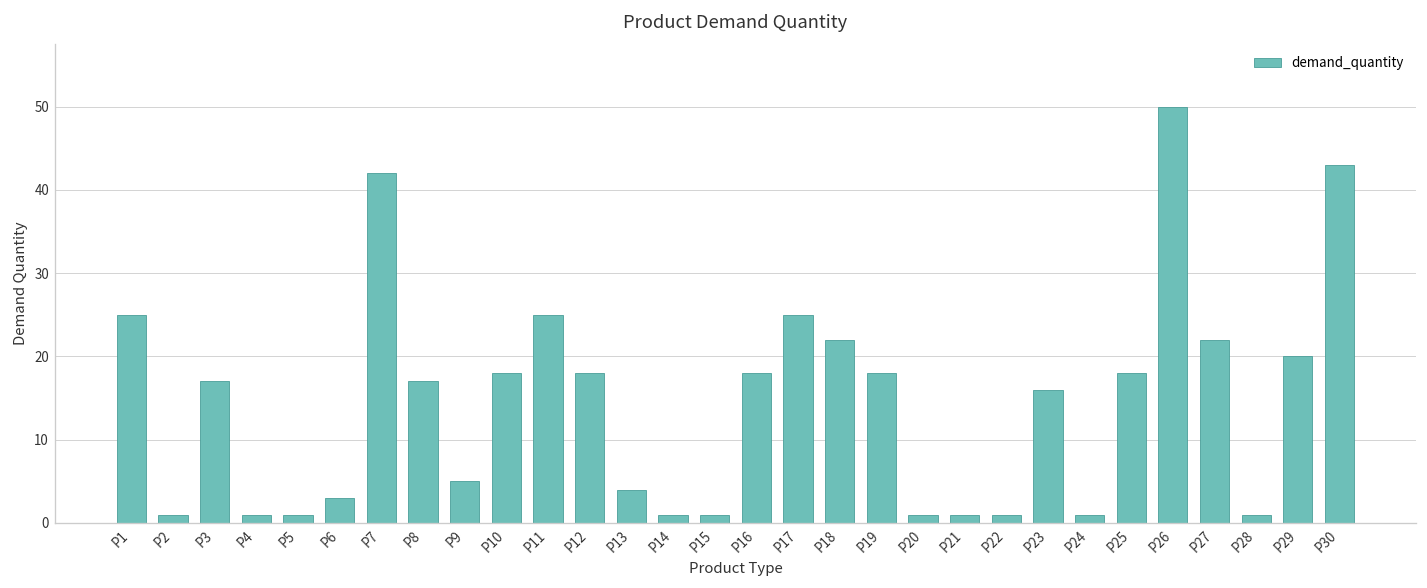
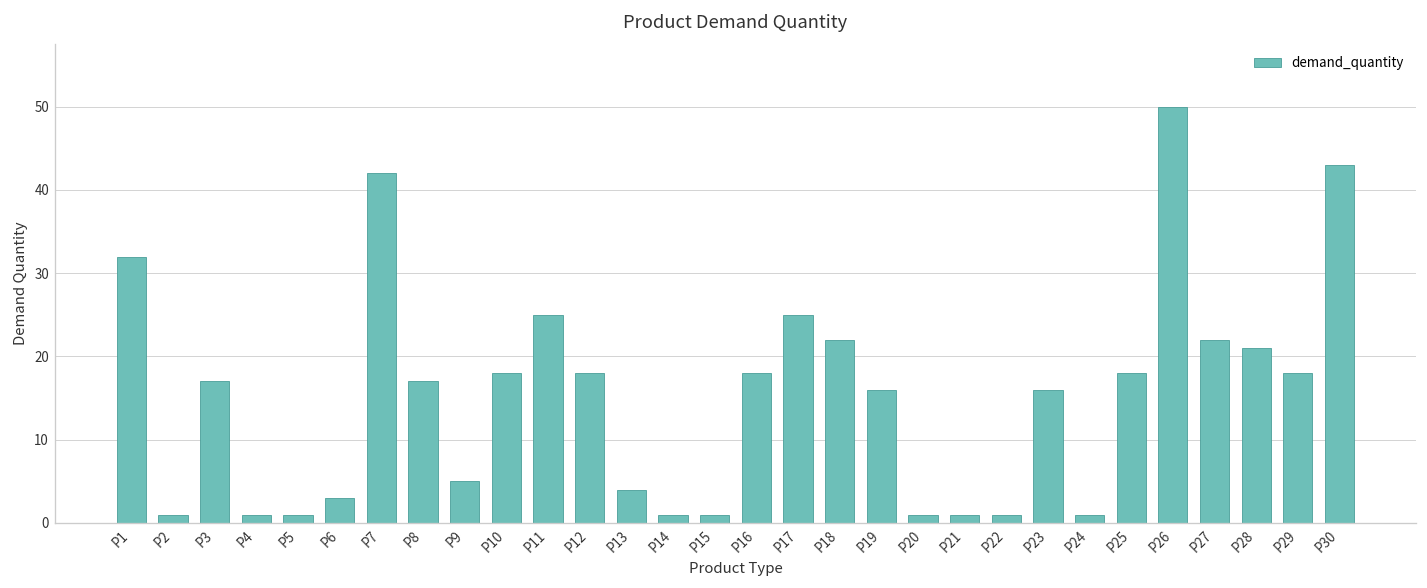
P1: 25 -> 32
P19: 18 -> 16
P28: 1 -> 21
P29: 20 -> 18
